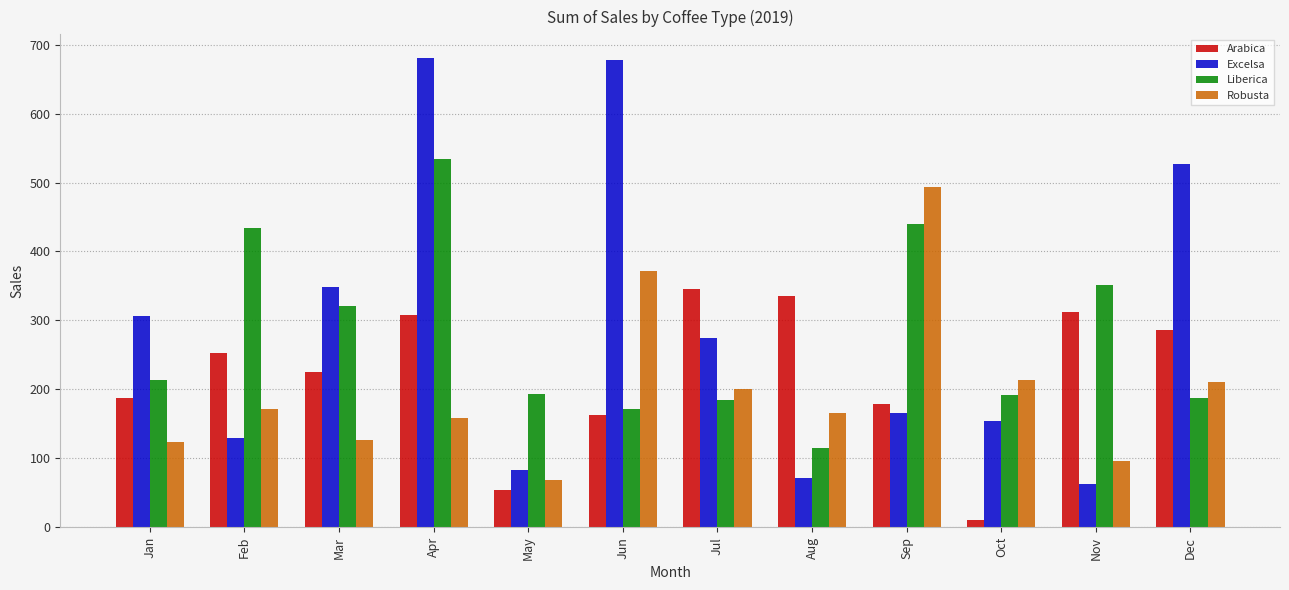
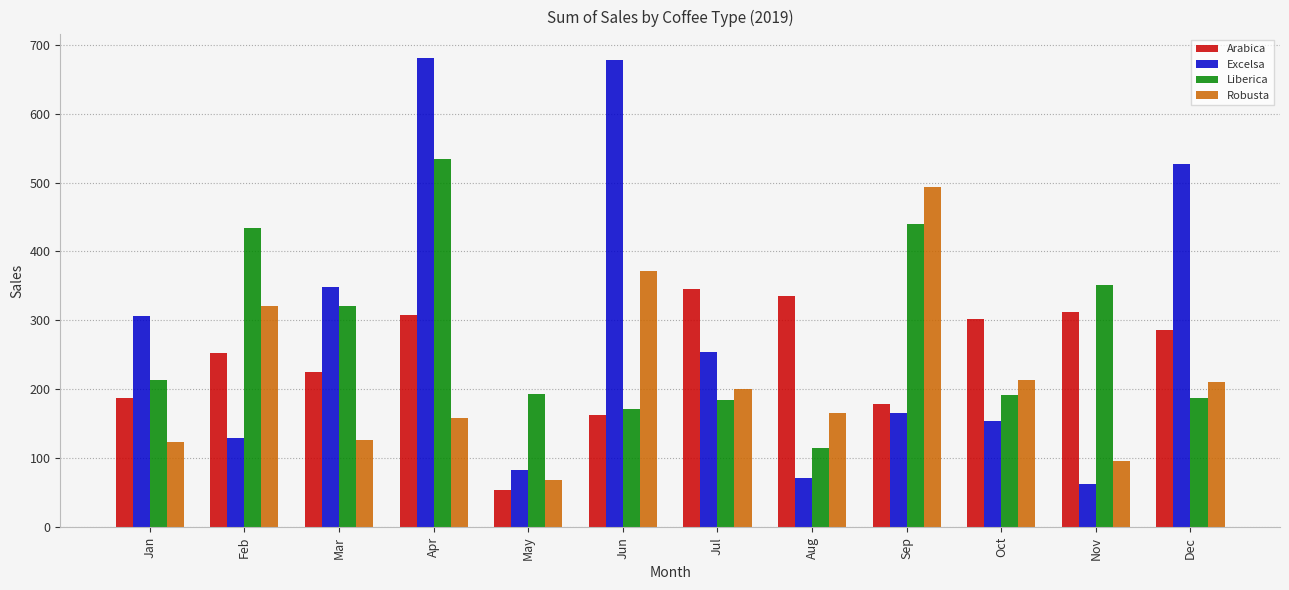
Robusta, Feb: 170 -> 320
Excelsa, Jul: 270 -> 250
Arabica, Oct: 10 -> 300
